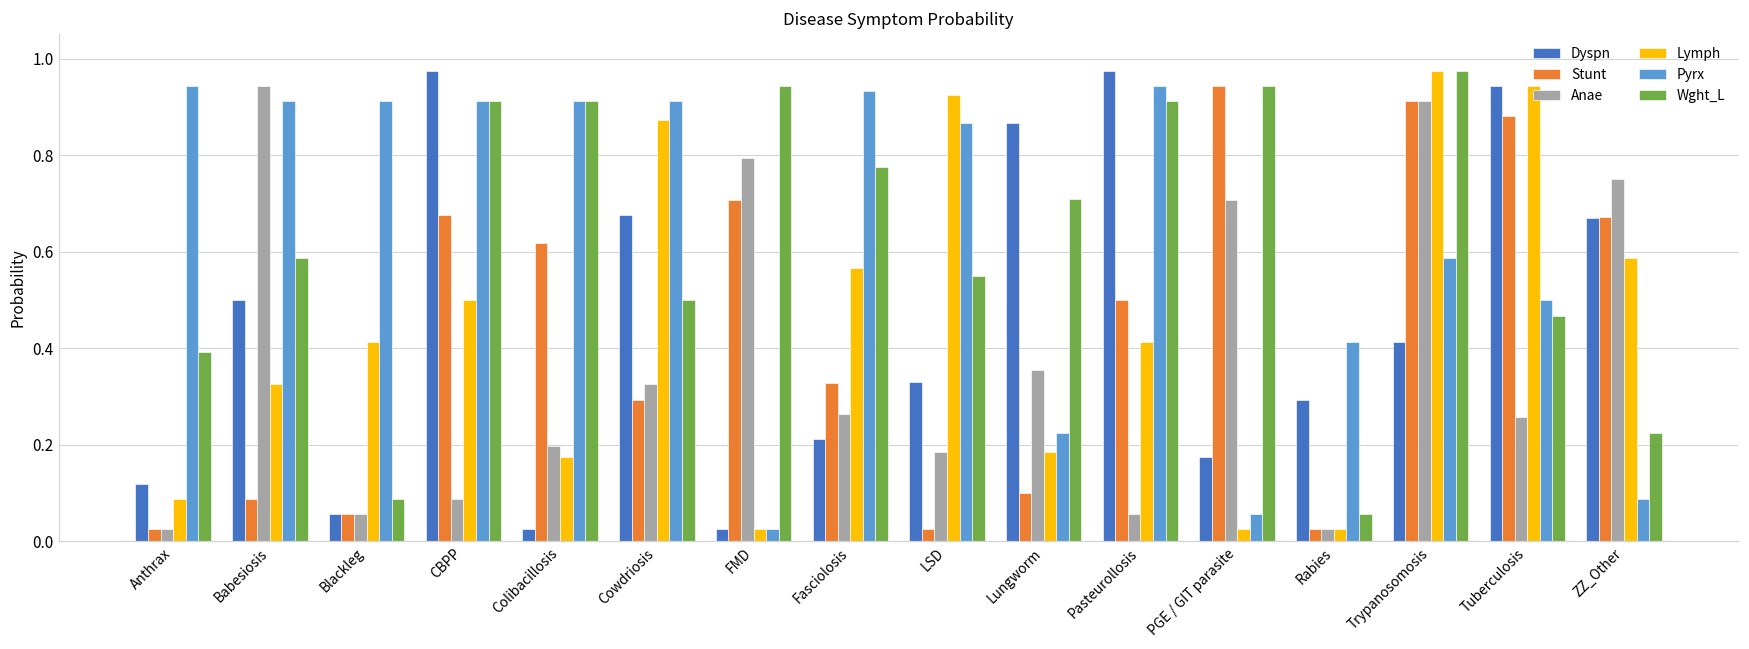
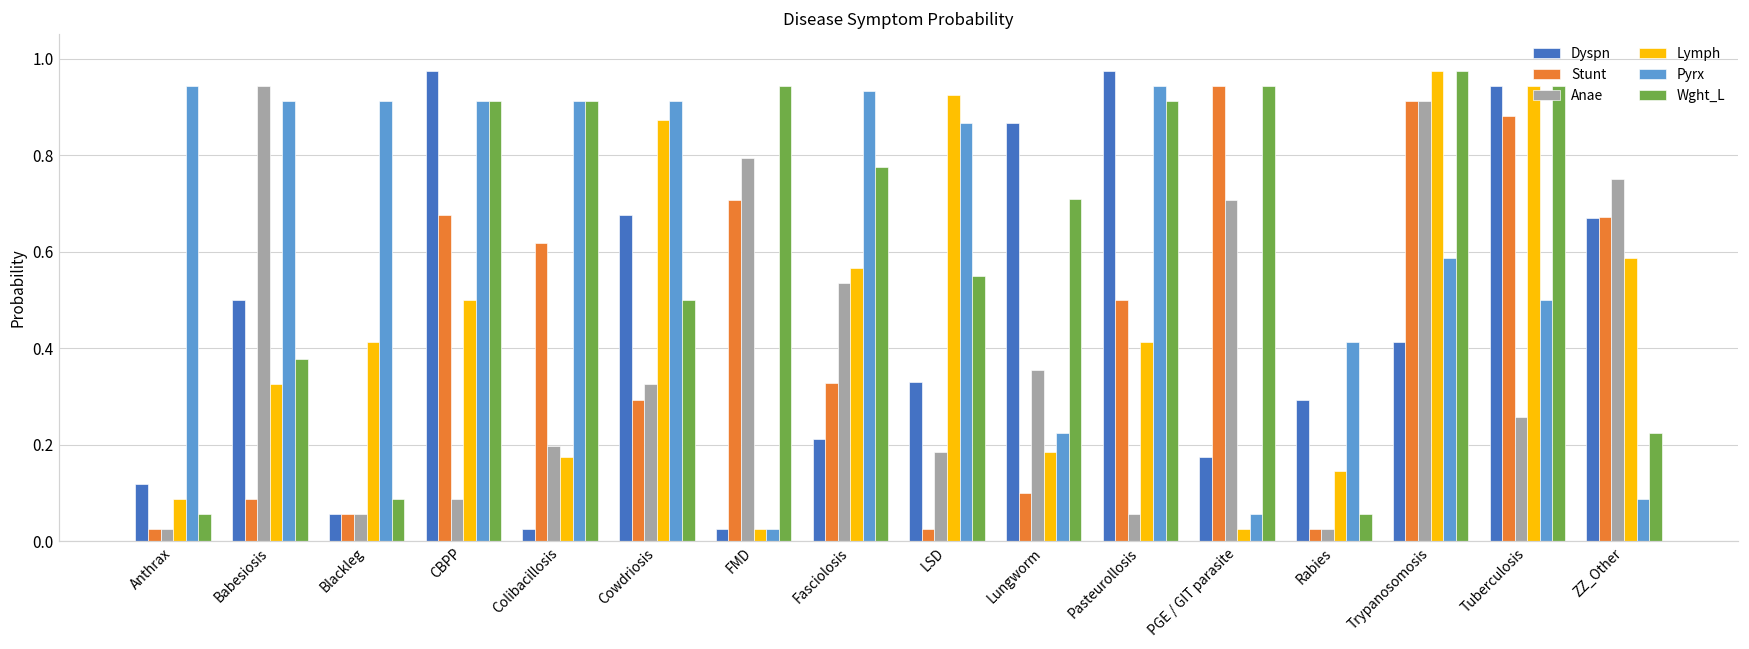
Wght_L, Anthrax: 0.39 -> 0.06
Wght_L, Babesiosis: 0.59 -> 0.38
Anae, Fasciolosis: 0.26 -> 0.54
Lymph, Rabies: 0.03 -> 0.15
Wght_L, Tuberculosis: 0.47 -> 0.94
